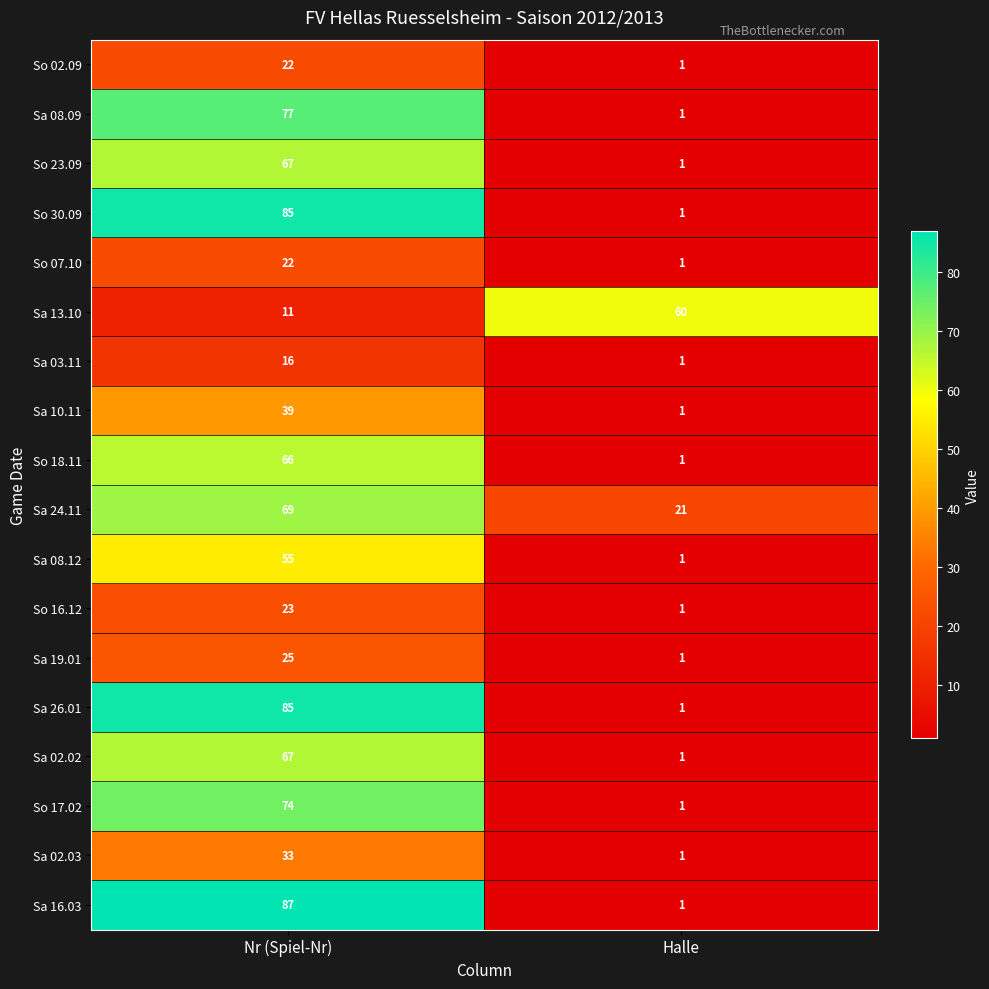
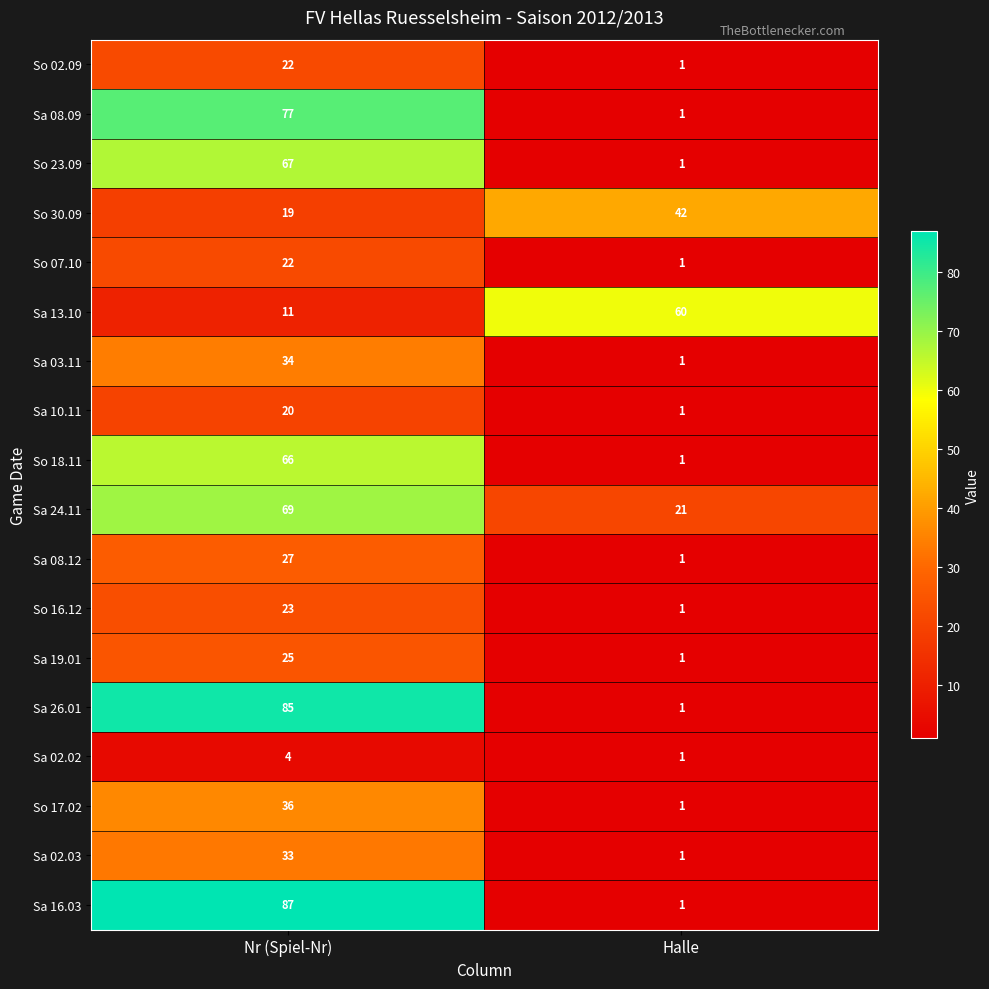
So 30.09, Nr (Spiel-Nr): 85 -> 19
So 30.09, Halle: 1 -> 42
Sa 03.11, Nr (Spiel-Nr): 16 -> 34
Sa 10.11, Nr (Spiel-Nr): 39 -> 20
Sa 08.12, Nr (Spiel-Nr): 55 -> 27
Sa 02.02, Nr (Spiel-Nr): 67 -> 4
So 17.02, Nr (Spiel-Nr): 74 -> 36
